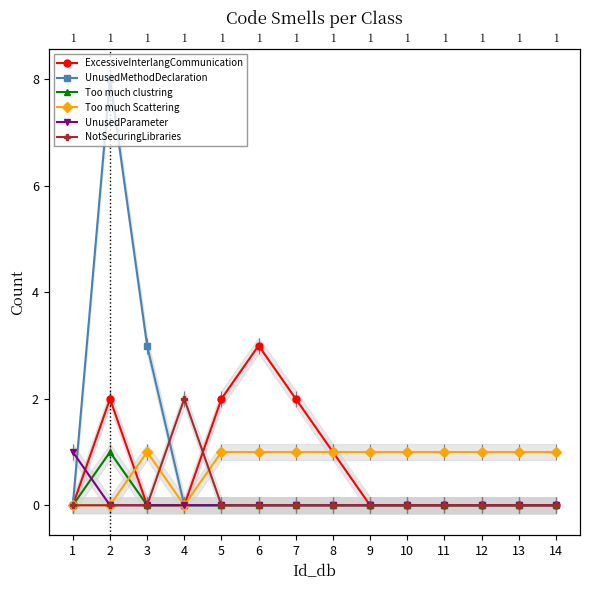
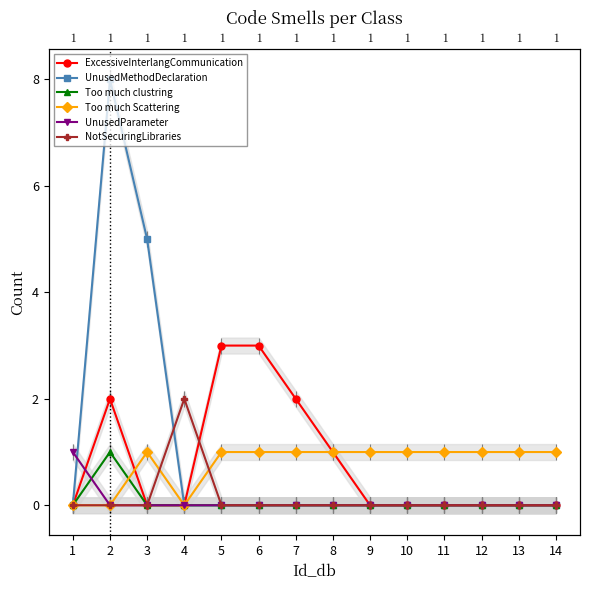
UnusedMethodDeclaration, 3: 3 -> 5
ExcessiveInterlangCommunication, 5: 2 -> 3
